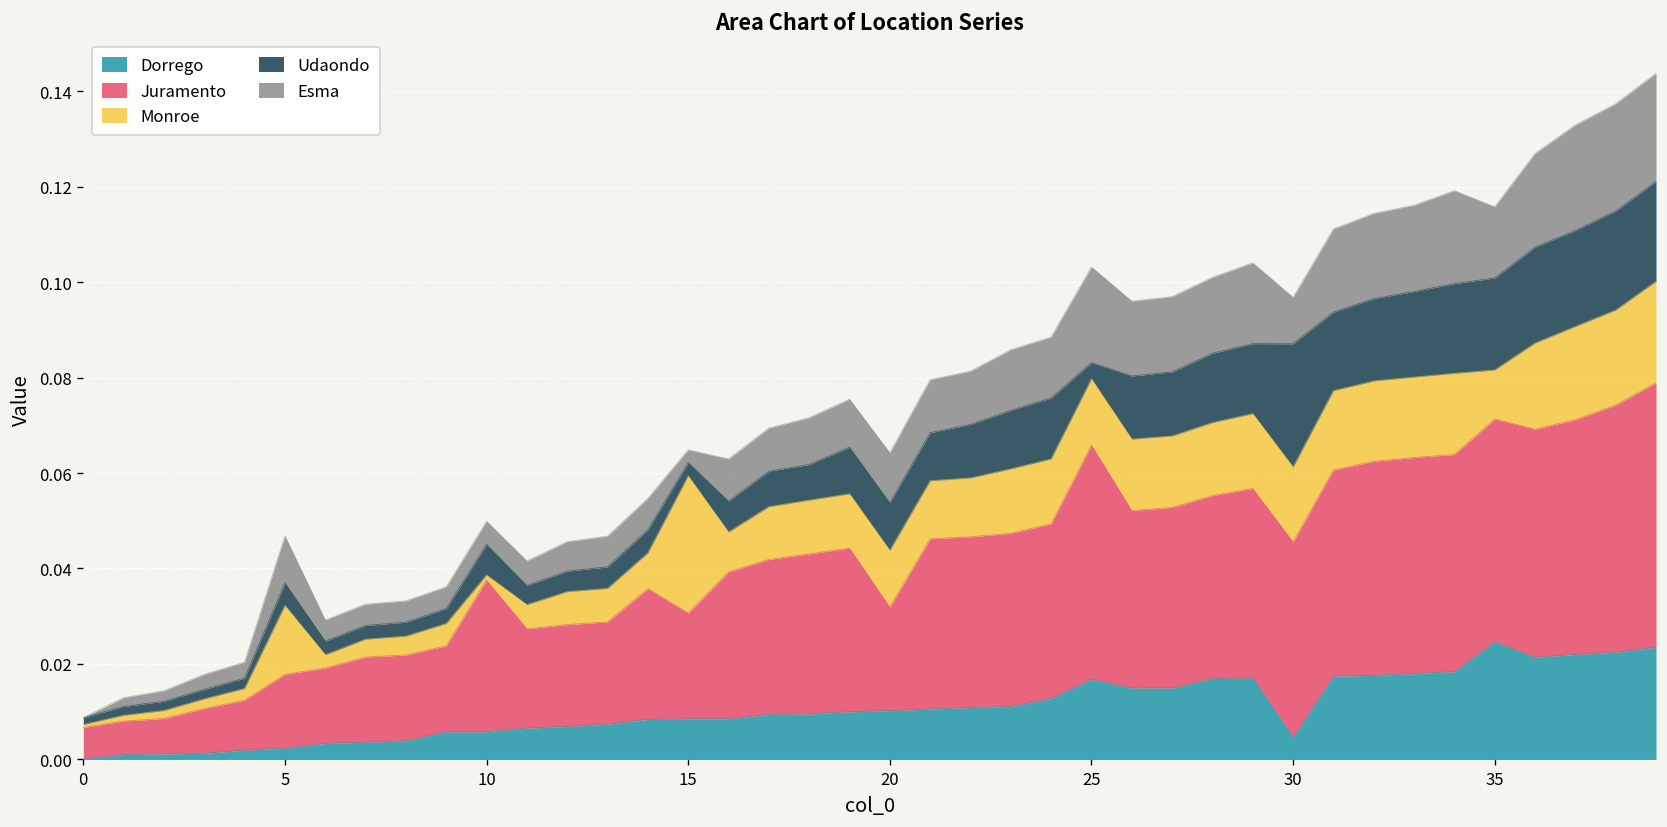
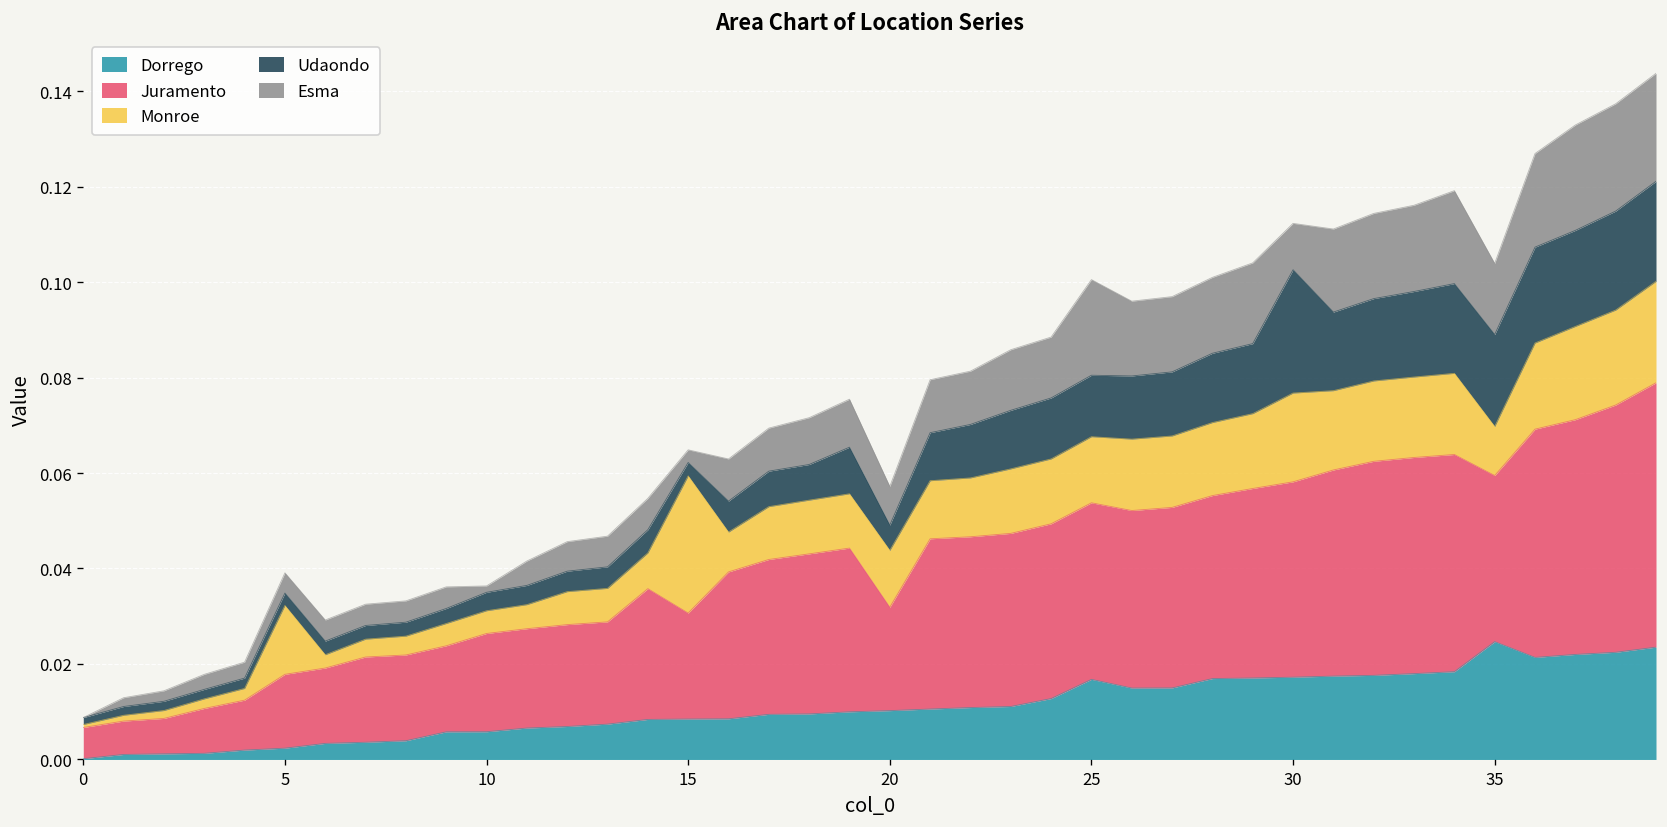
Udaondo, 5: 0.005 -> 0.003
Esma, 5: 0.010 -> 0.004
Juramento, 10: 0.032 -> 0.021
Monroe, 10: 0.001 -> 0.005
Udaondo, 10: 0.006 -> 0.004
Esma, 10: 0.005 -> 0.001
Udaondo, 20: 0.010 -> 0.005
Esma, 20: 0.010 -> 0.008
Juramento, 25: 0.049 -> 0.037
Udaondo, 25: 0.003 -> 0.013
Dorrego, 30: 0.005 -> 0.017
Monroe, 30: 0.016 -> 0.019
Juramento, 35: 0.047 -> 0.035
